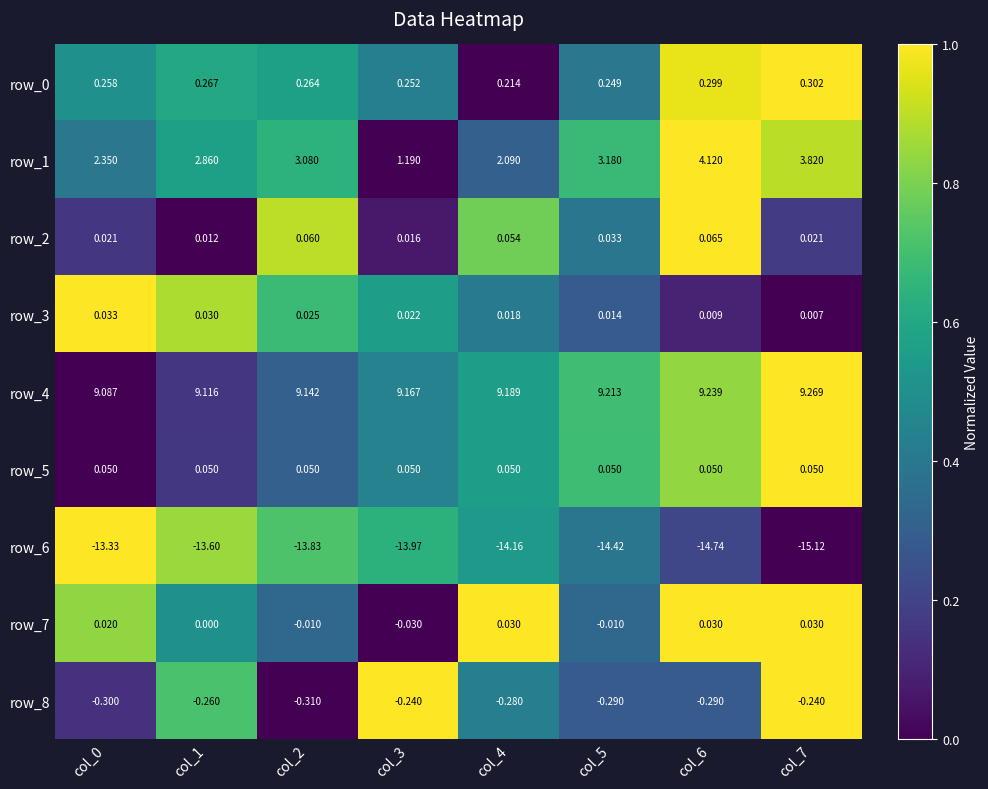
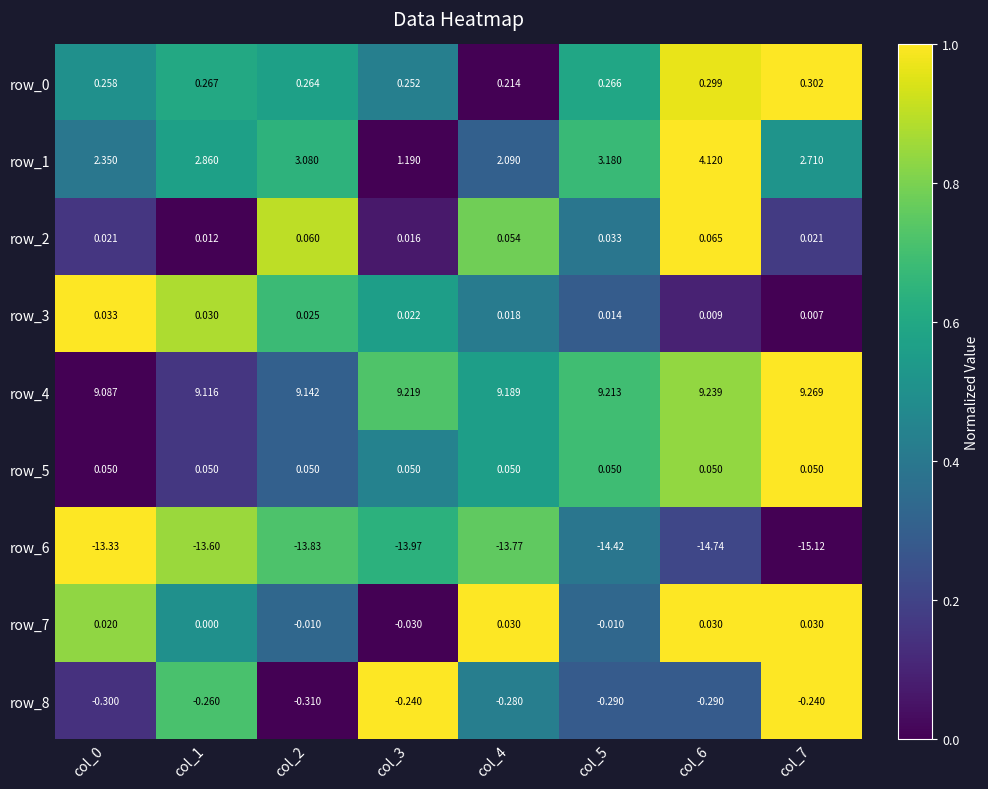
row_0, col_5: 0.249 -> 0.266
row_1, col_7: 3.820 -> 2.710
row_4, col_3: 9.167 -> 9.219
row_6, col_4: -14.16 -> -13.77
